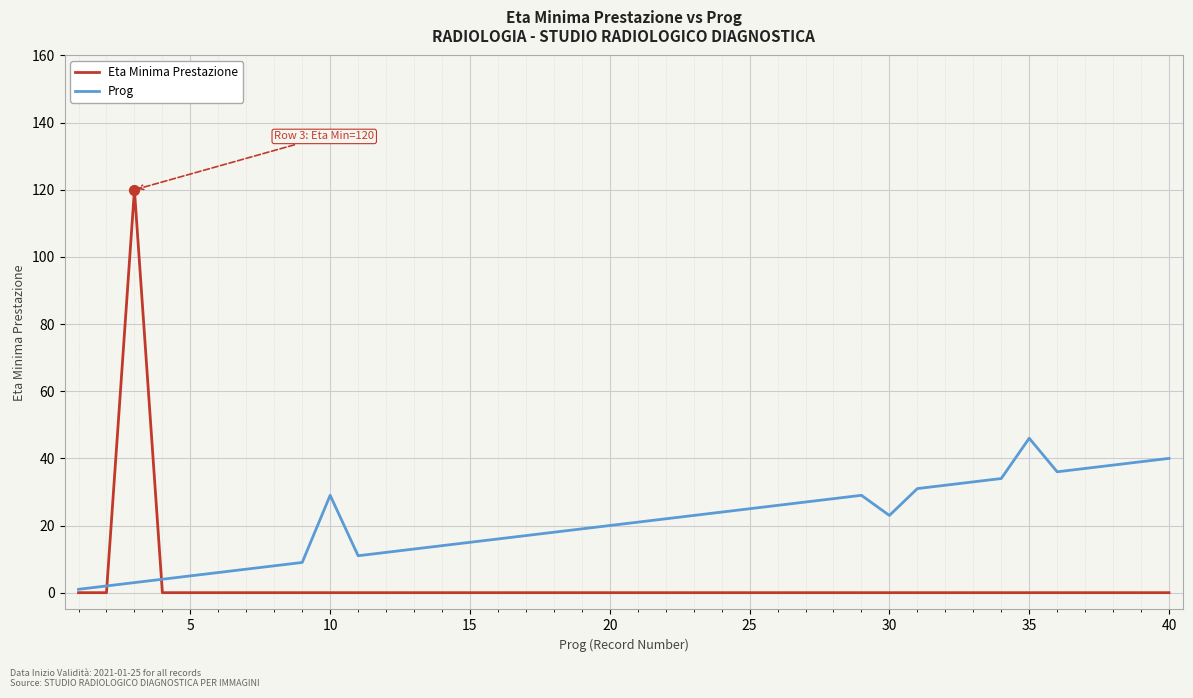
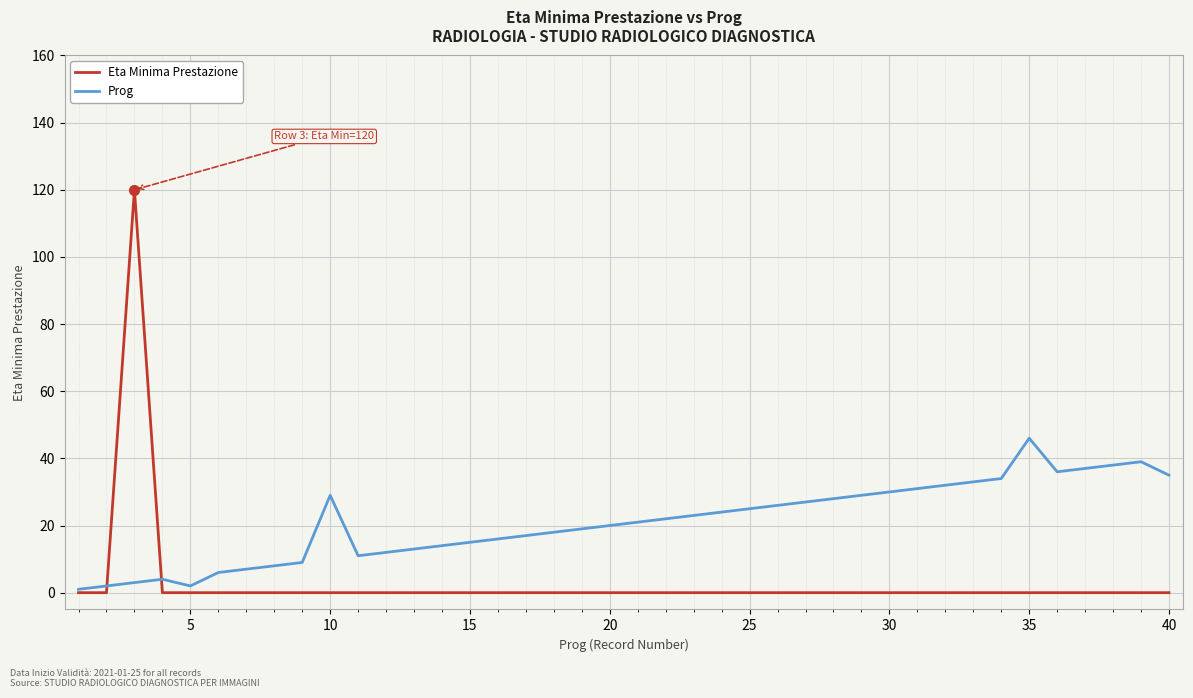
Prog, 5: 5 -> 2
Prog, 30: 23 -> 30
Prog, 40: 40 -> 35
